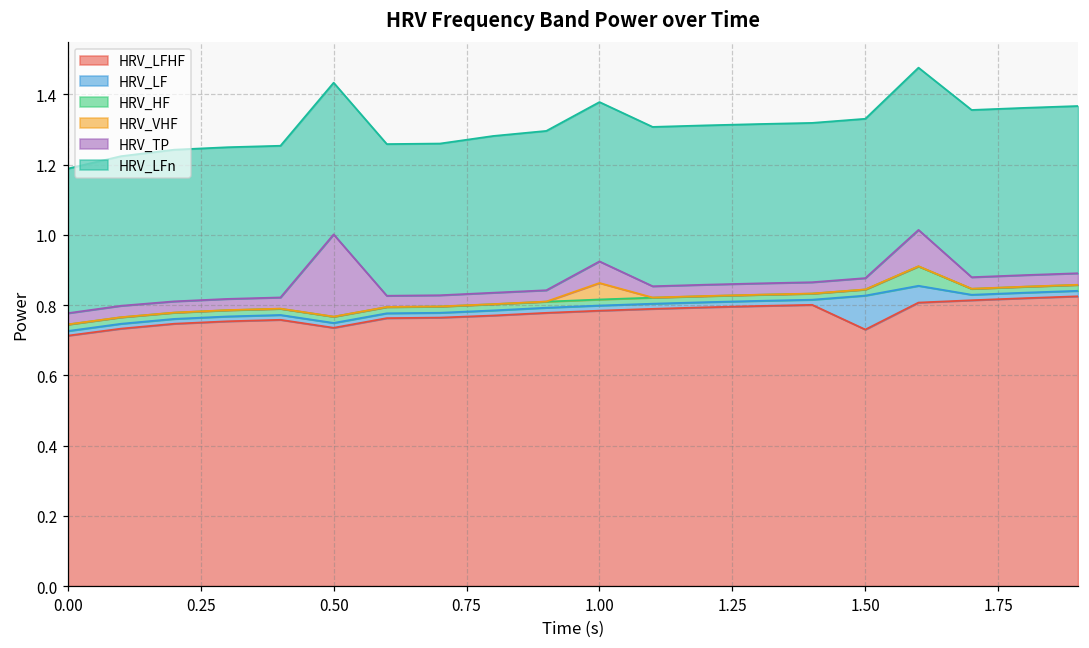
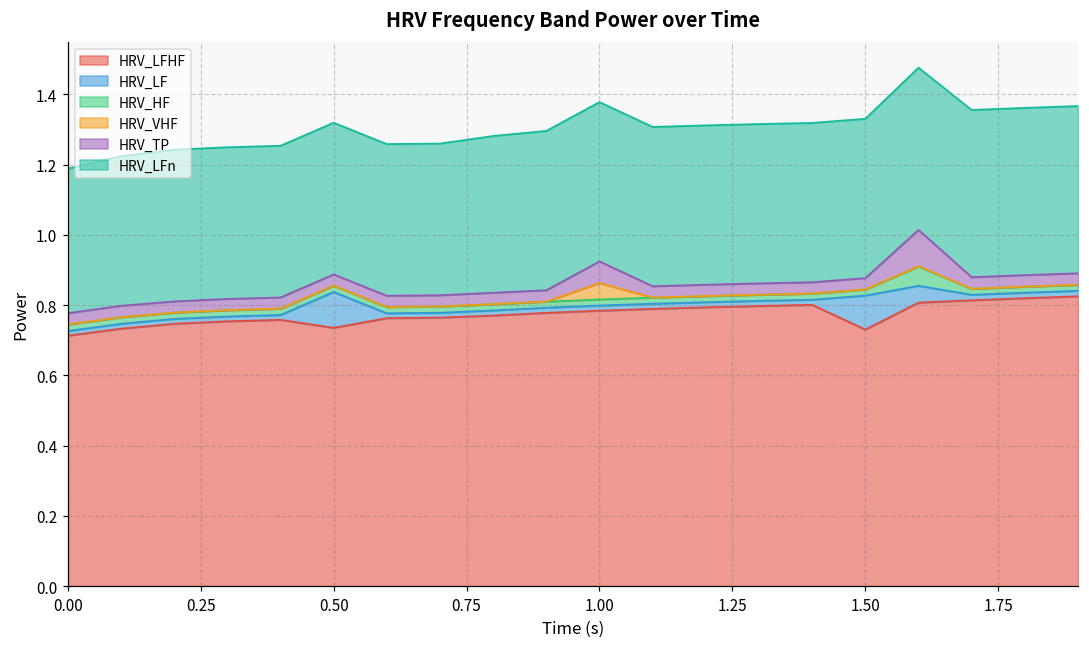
HRV_LF, 0.50: 0.01 -> 0.10
HRV_TP, 0.50: 0.23 -> 0.03
